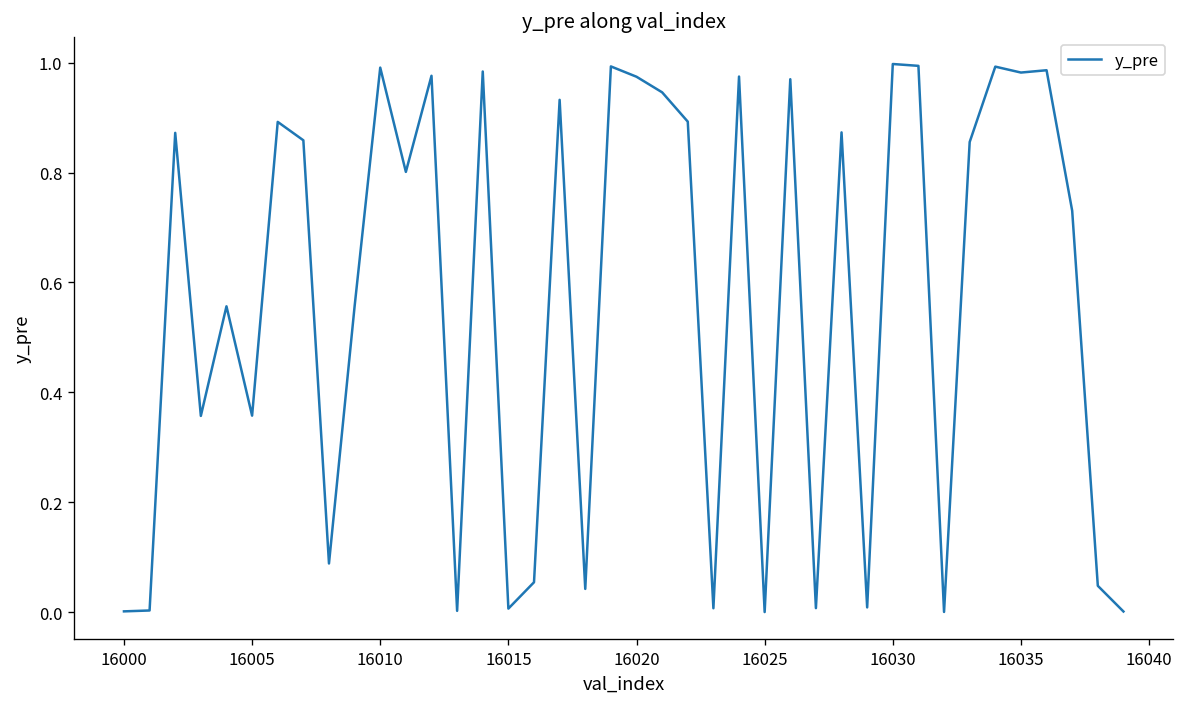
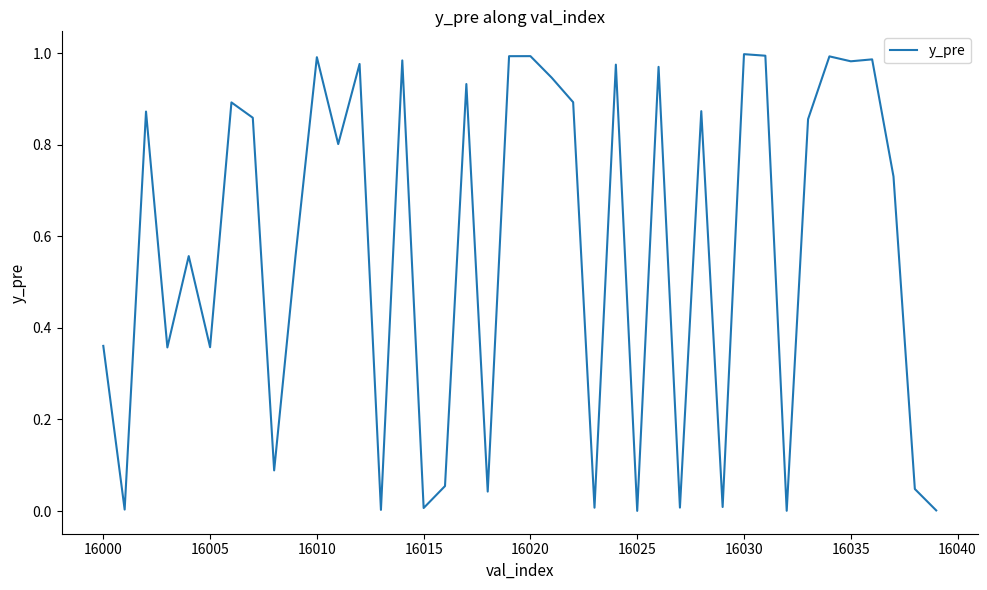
16000: 0.00 -> 0.36
16020: 0.97 -> 0.99
